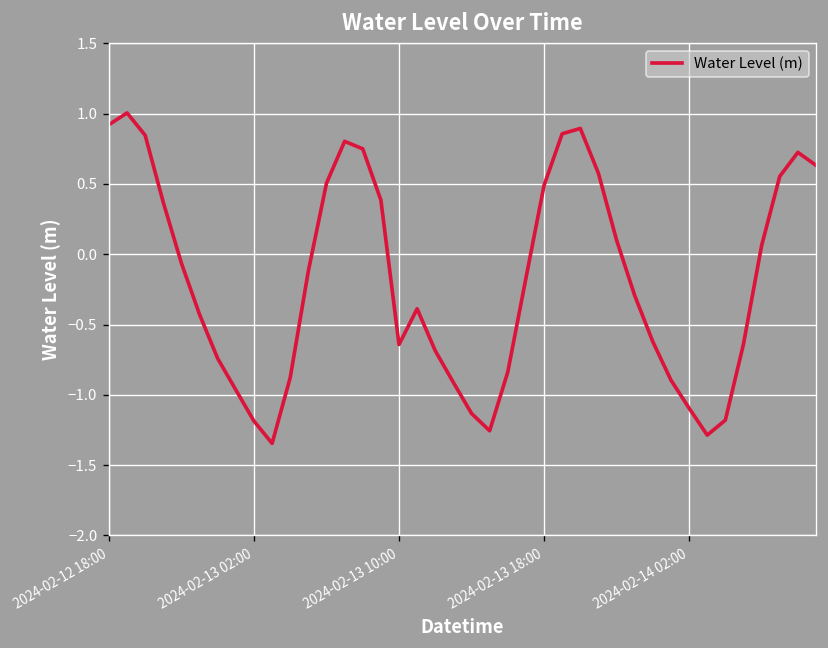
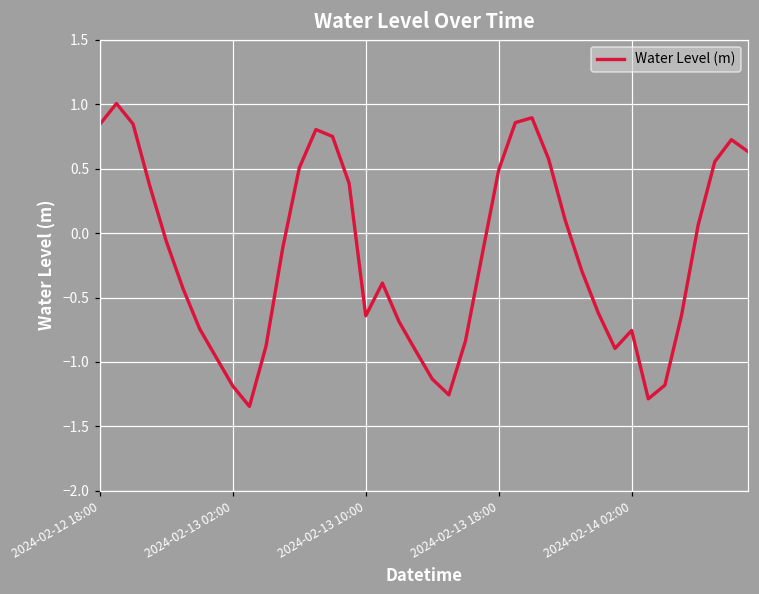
2024-02-12 18:00: 0.92 -> 0.84
2024-02-14 02:00: -1.09 -> -0.76
